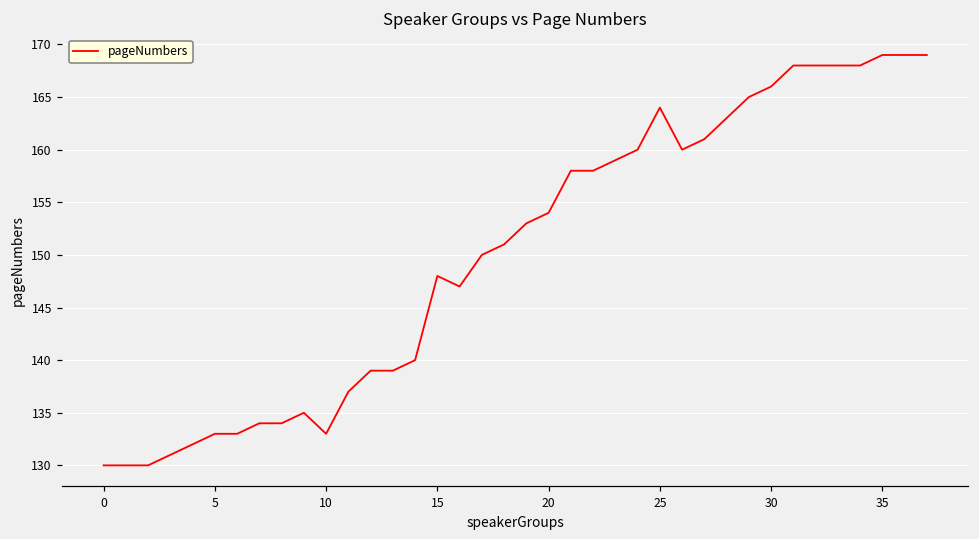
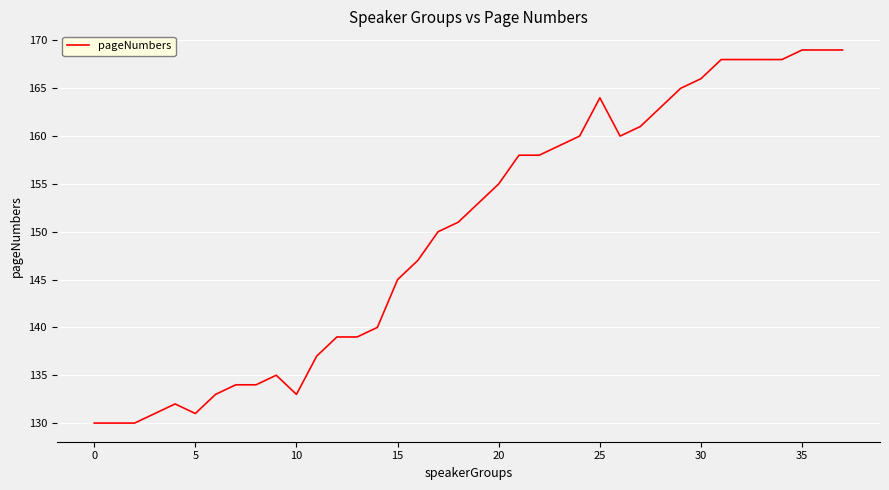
5: 133 -> 131
15: 148 -> 145
20: 154 -> 155
